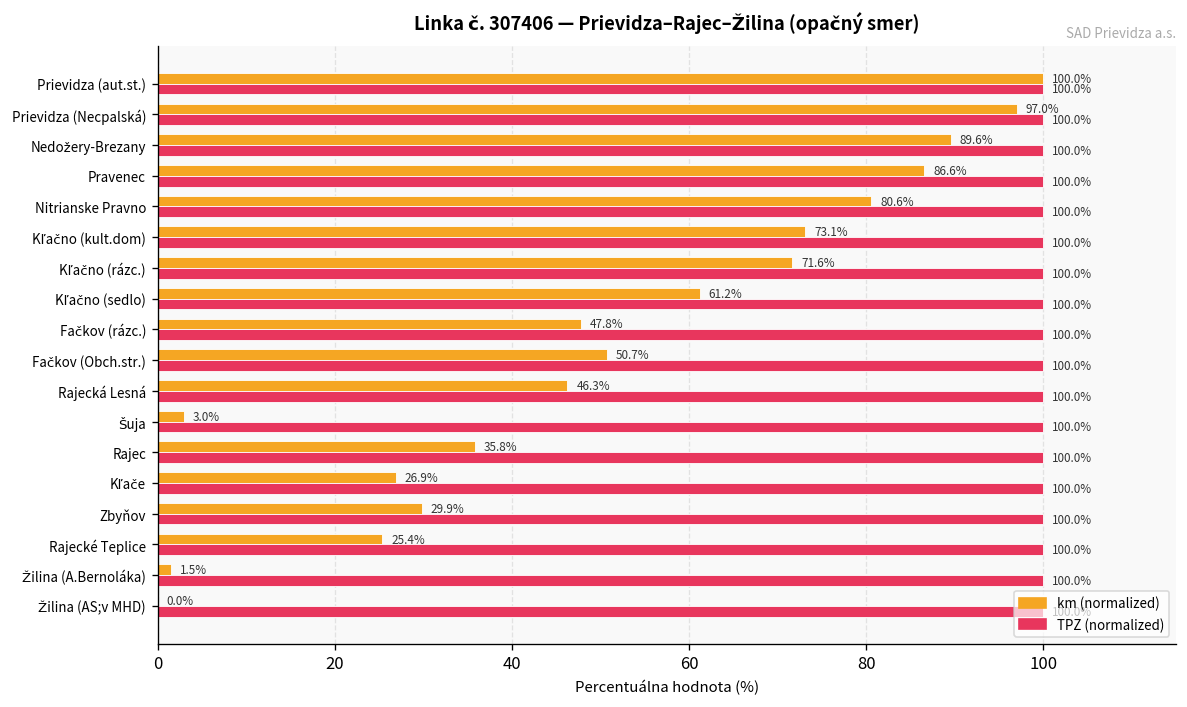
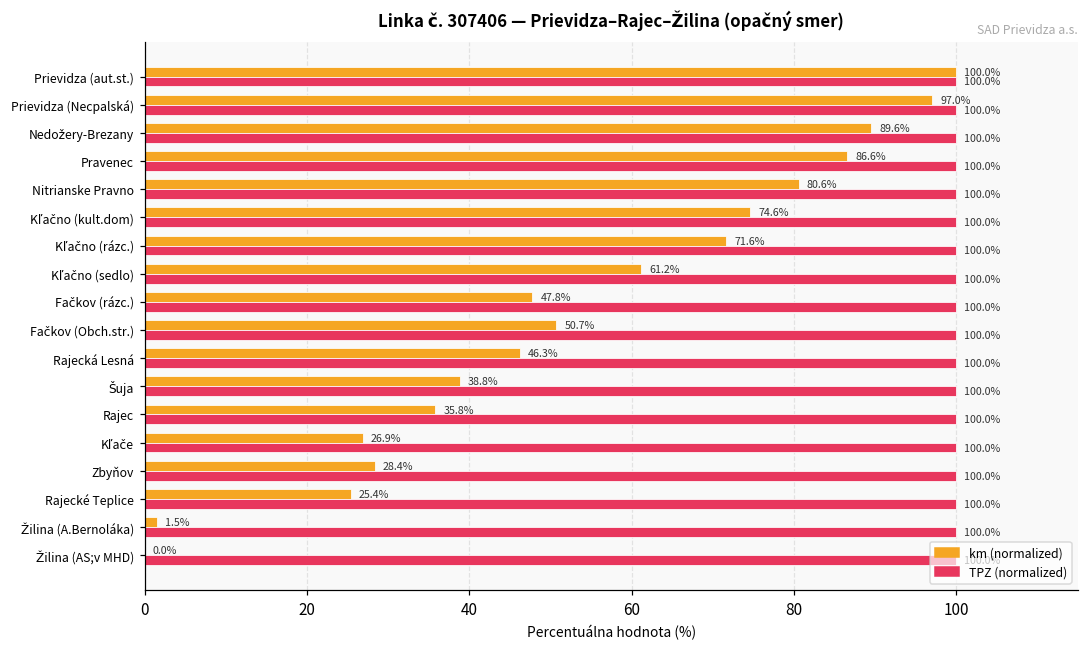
km (normalized), Kľačno (kult.dom): 73.1% -> 74.6%
km (normalized), Šuja: 3.0% -> 38.8%
km (normalized), Zbyňov: 29.9% -> 28.4%
